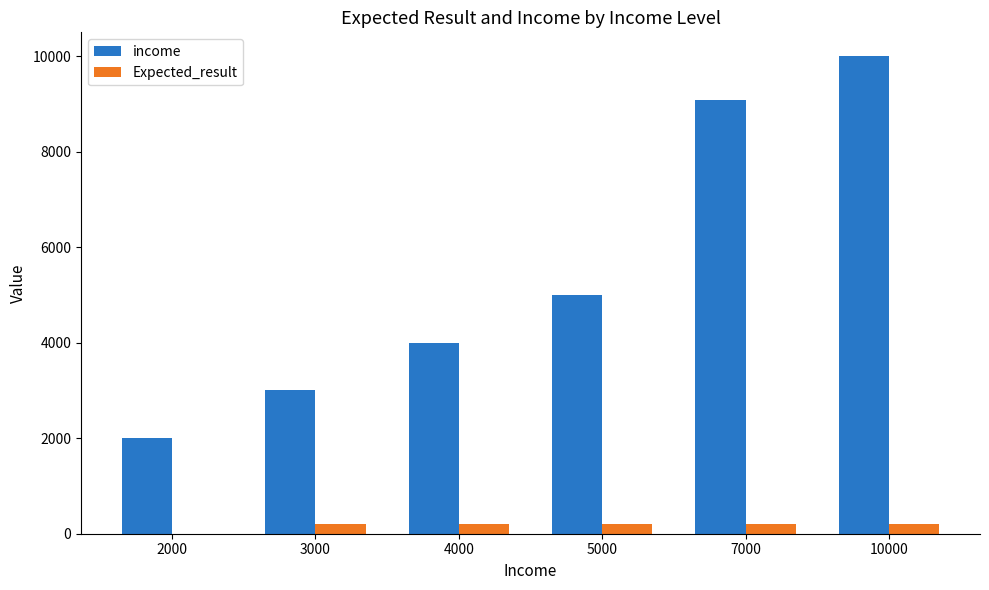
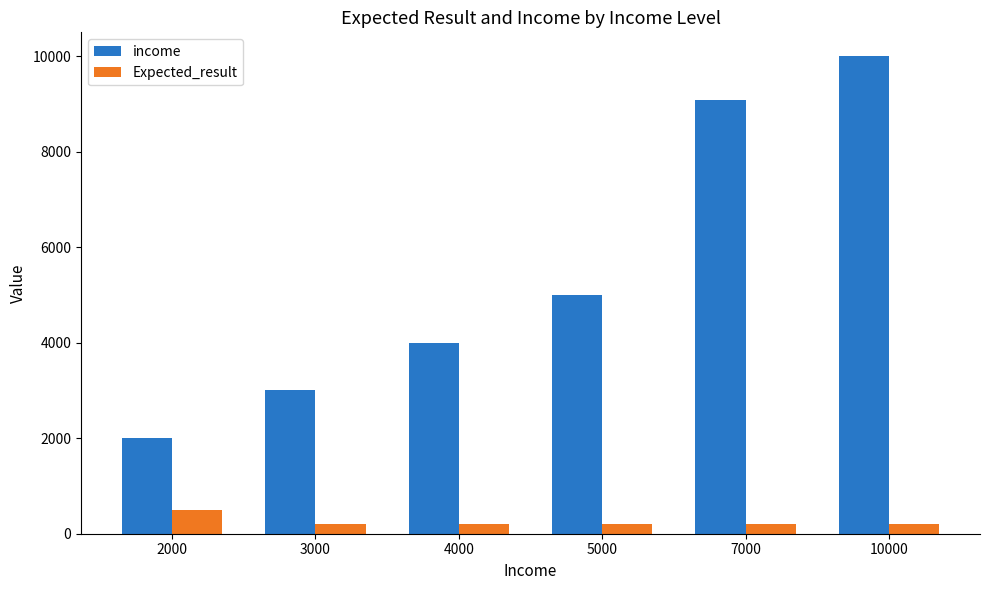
Expected_result, 2000: 0 -> 500
